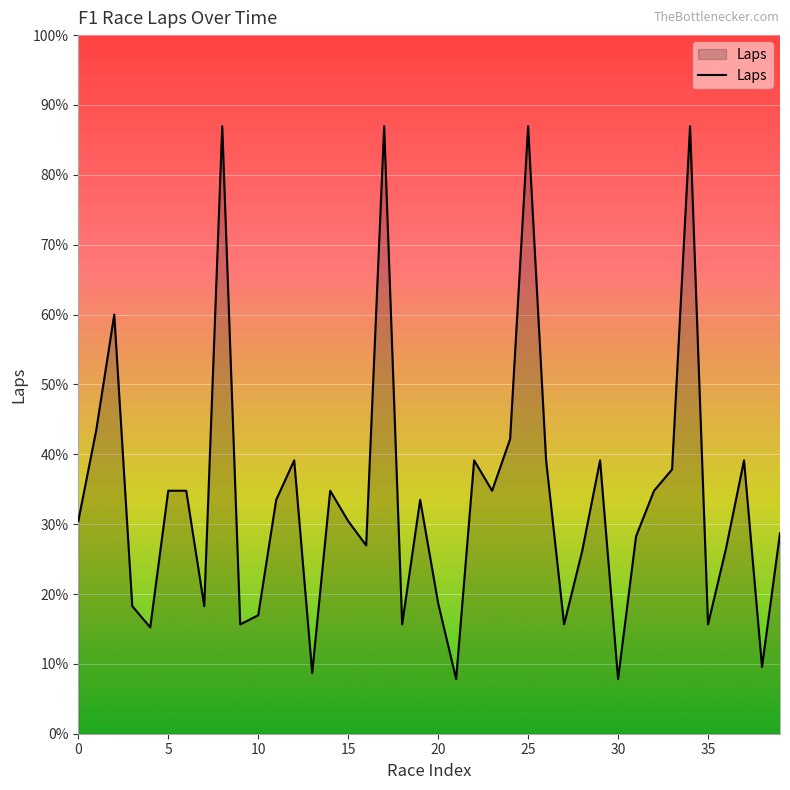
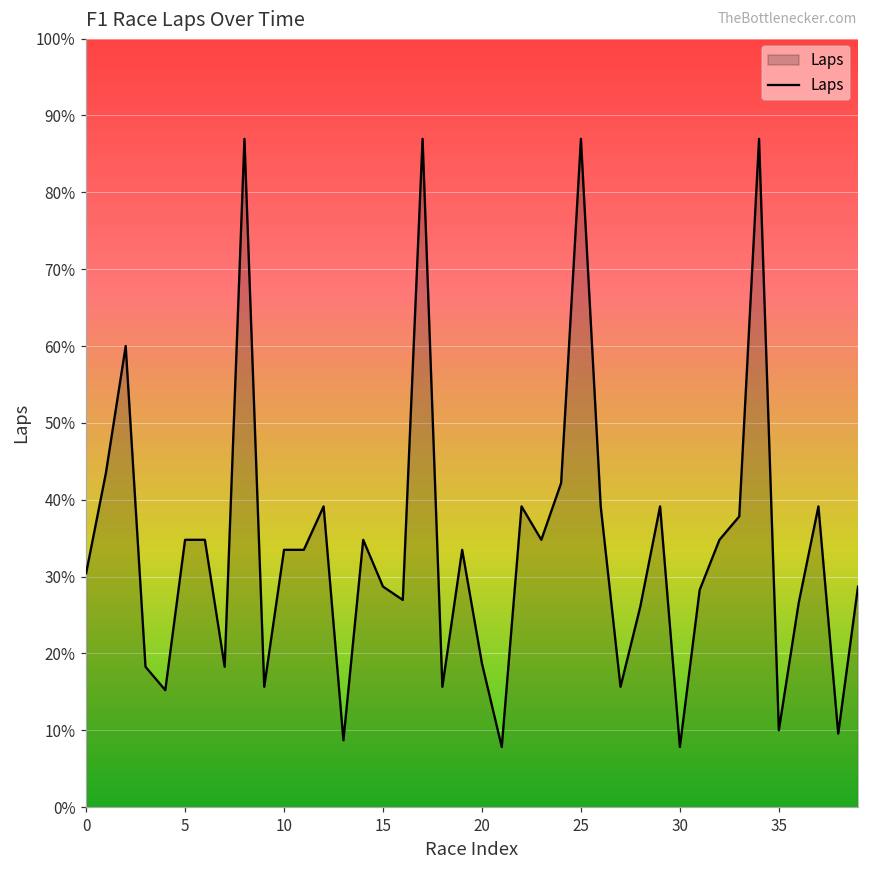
10: 17% -> 33%
15: 30% -> 29%
35: 16% -> 10%
